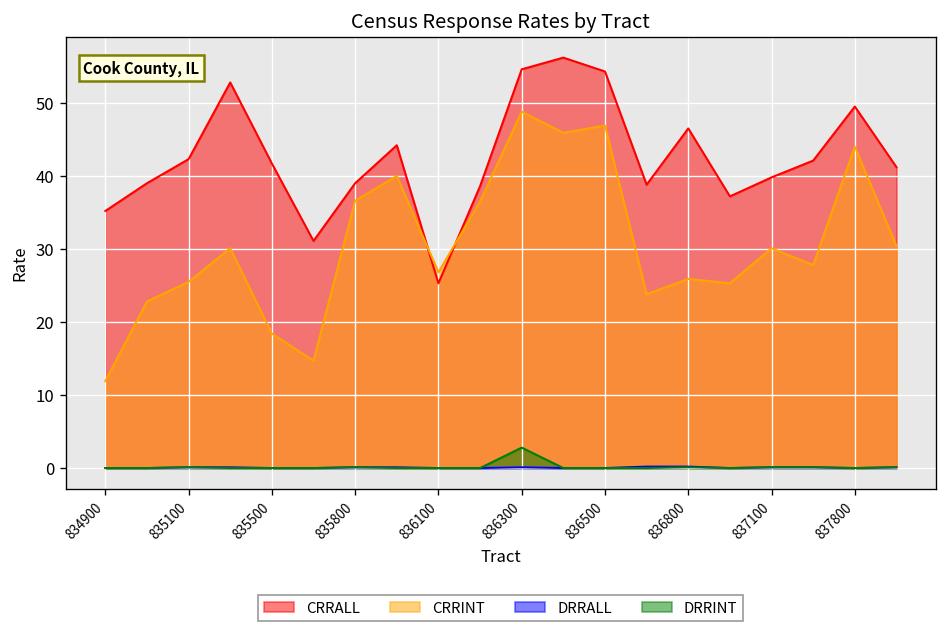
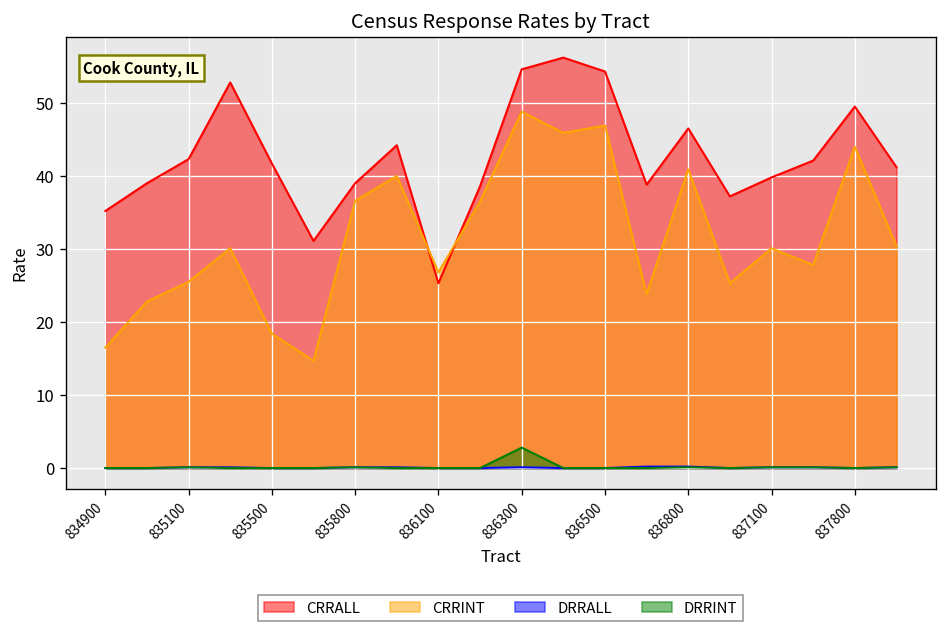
CRRINT, 834900: 12 -> 17
CRRINT, 836800: 26 -> 41
